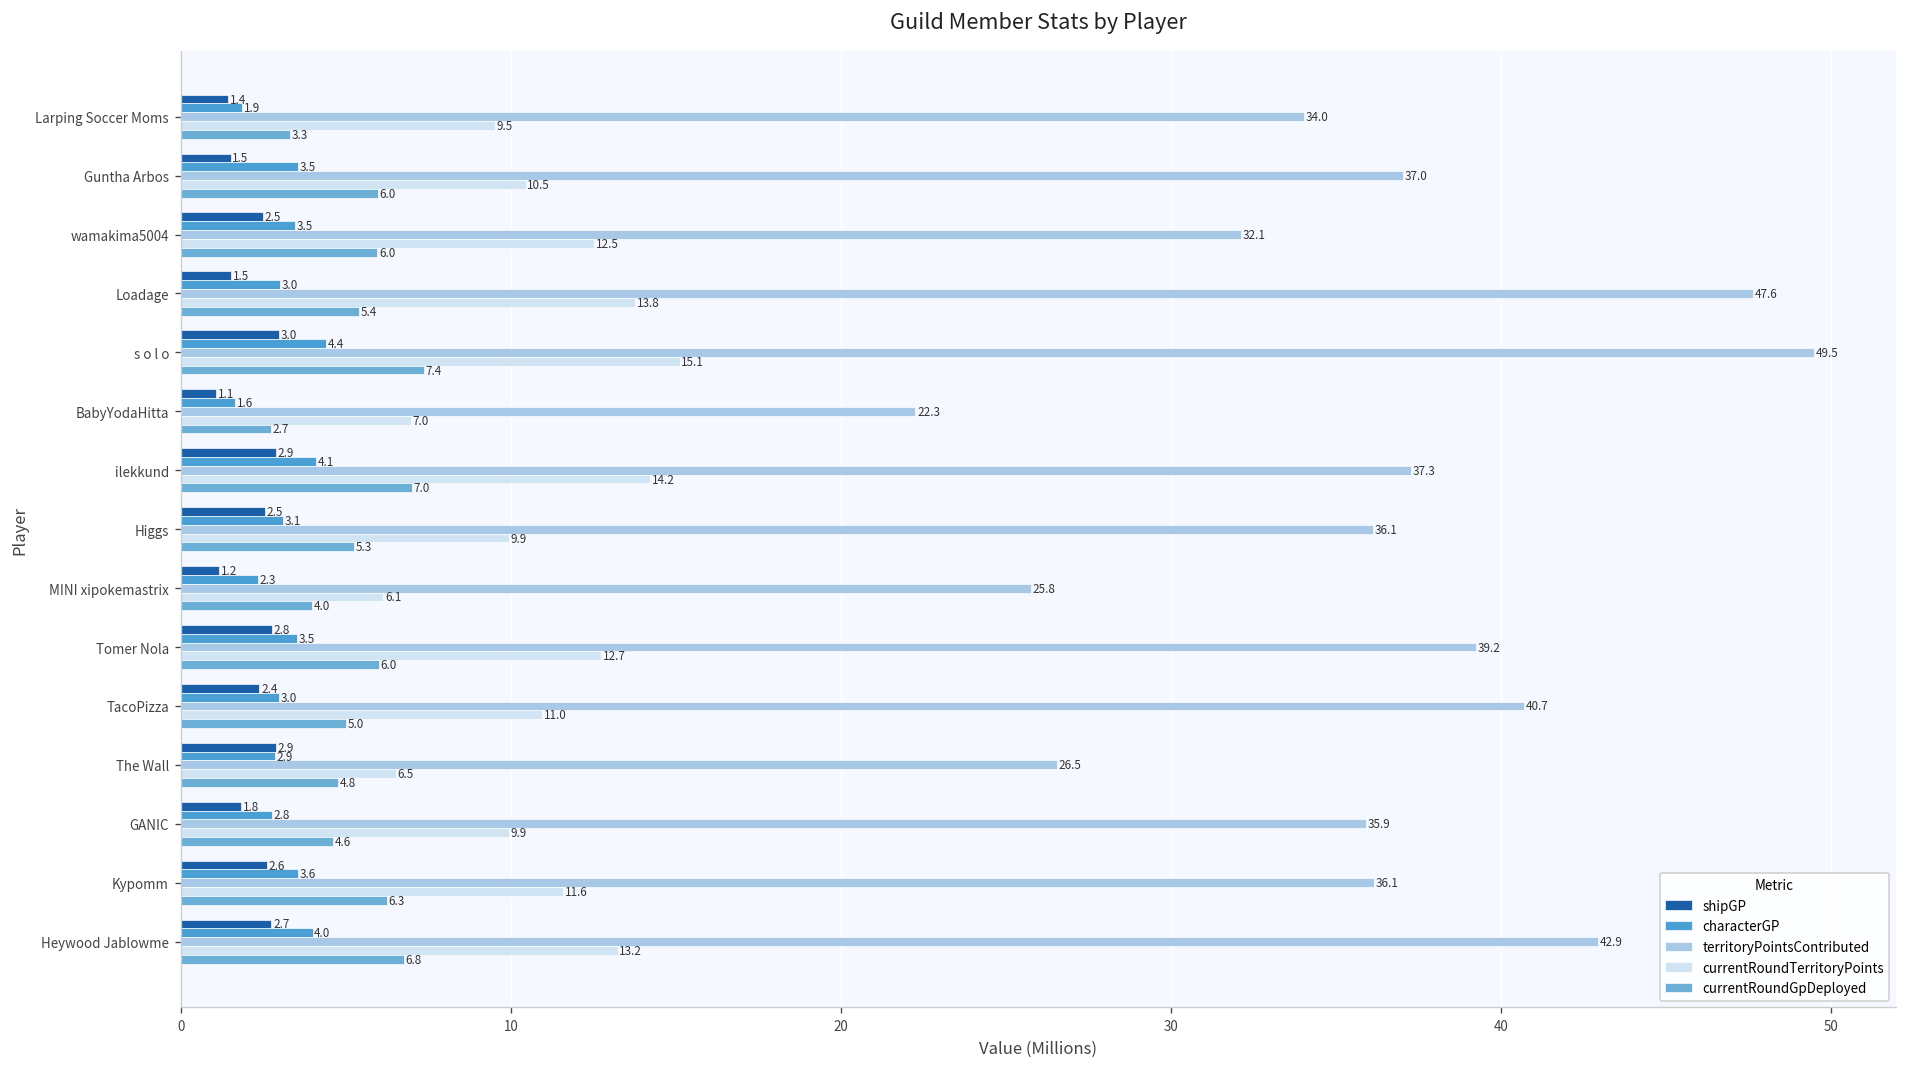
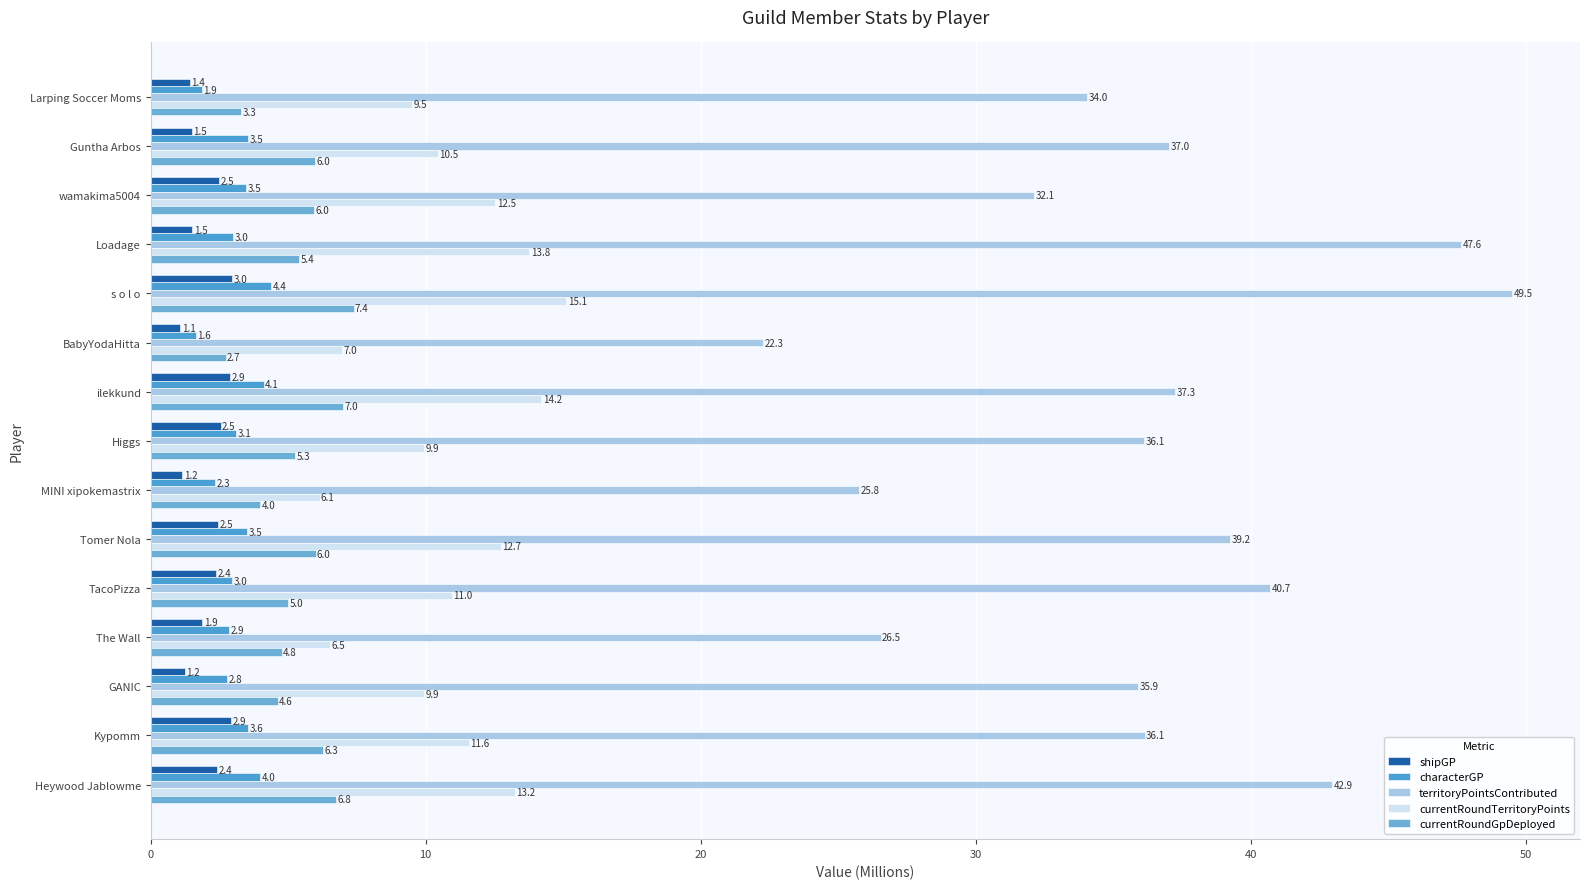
shipGP, Tomer Nola: 2.8 -> 2.5
shipGP, The Wall: 2.9 -> 1.9
shipGP, GANIC: 1.8 -> 1.2
shipGP, Kypomm: 2.6 -> 2.9
shipGP, Heywood Jablowme: 2.7 -> 2.4
